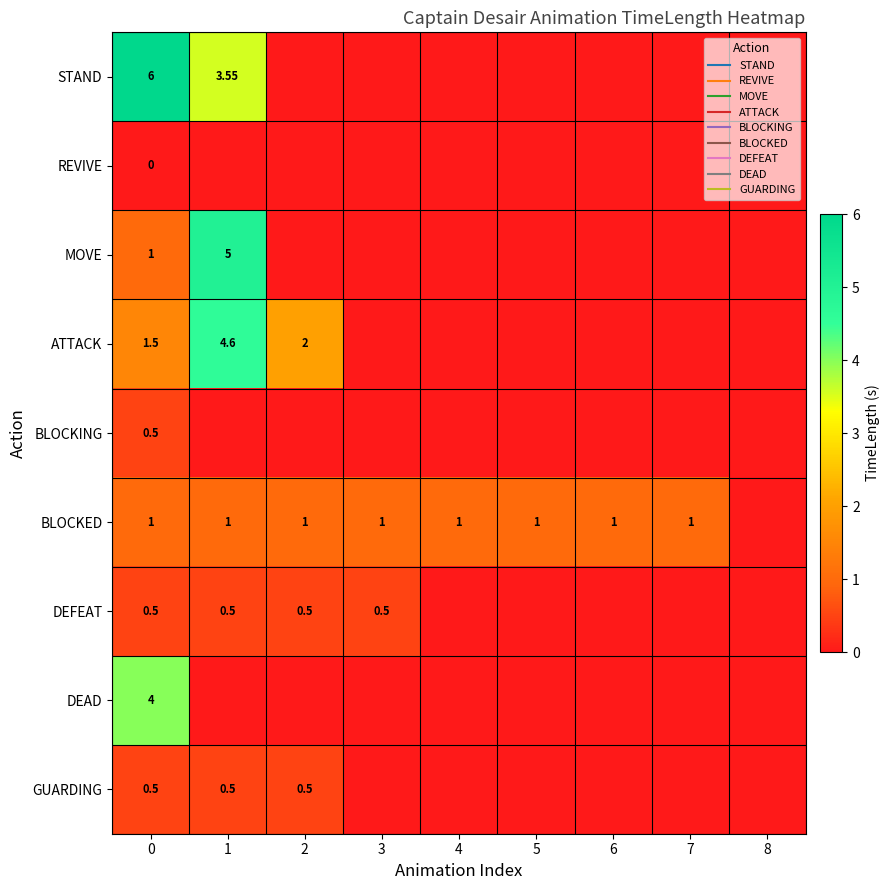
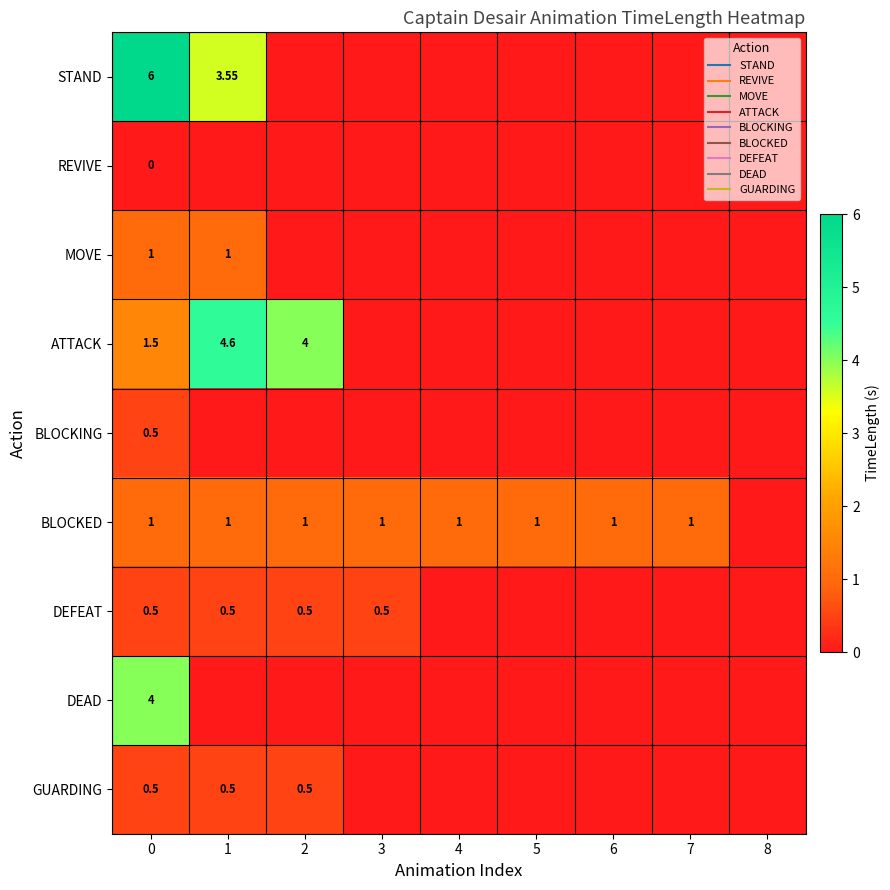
MOVE, 1: 5 -> 1
ATTACK, 2: 2 -> 4
